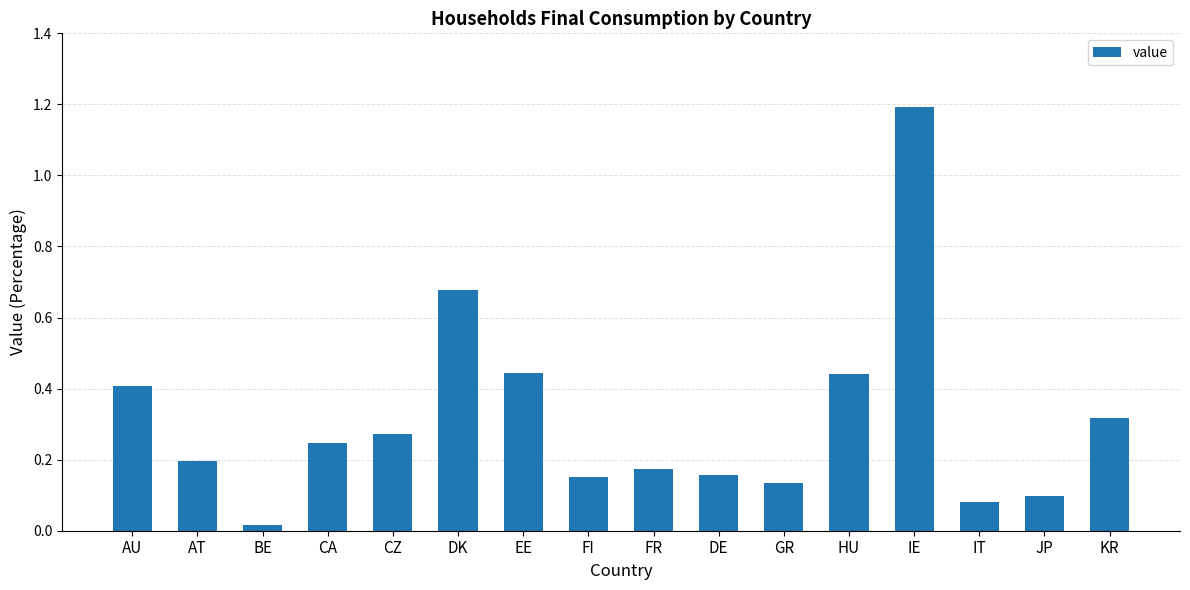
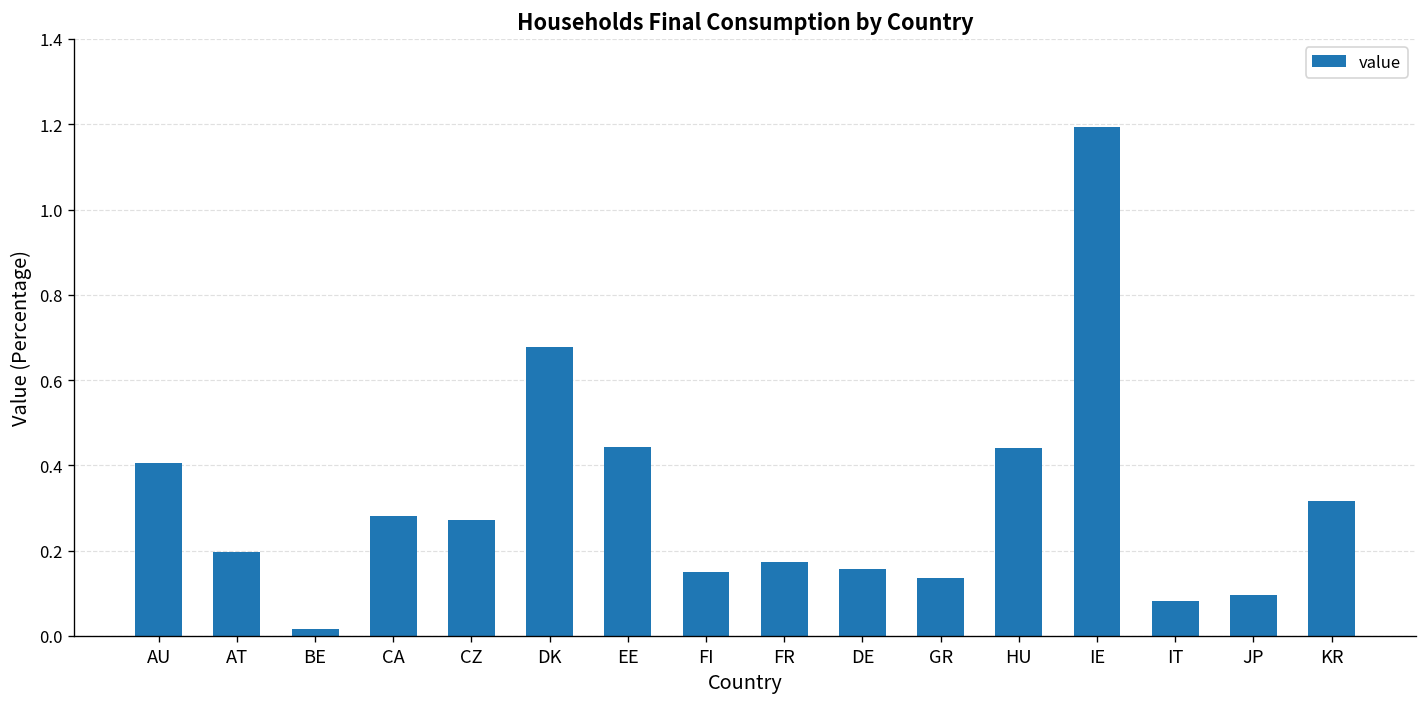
CA: 0.25 -> 0.28
